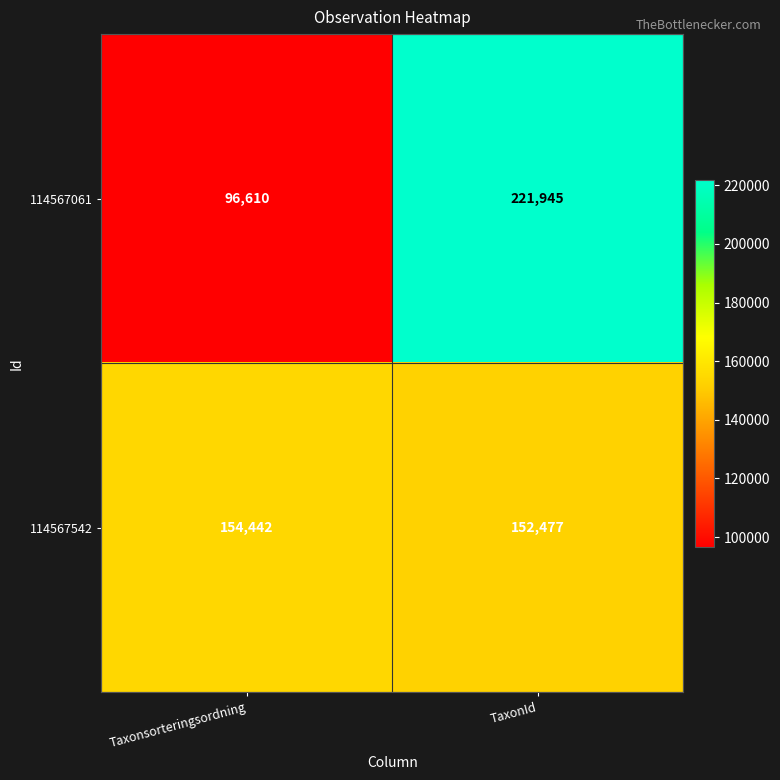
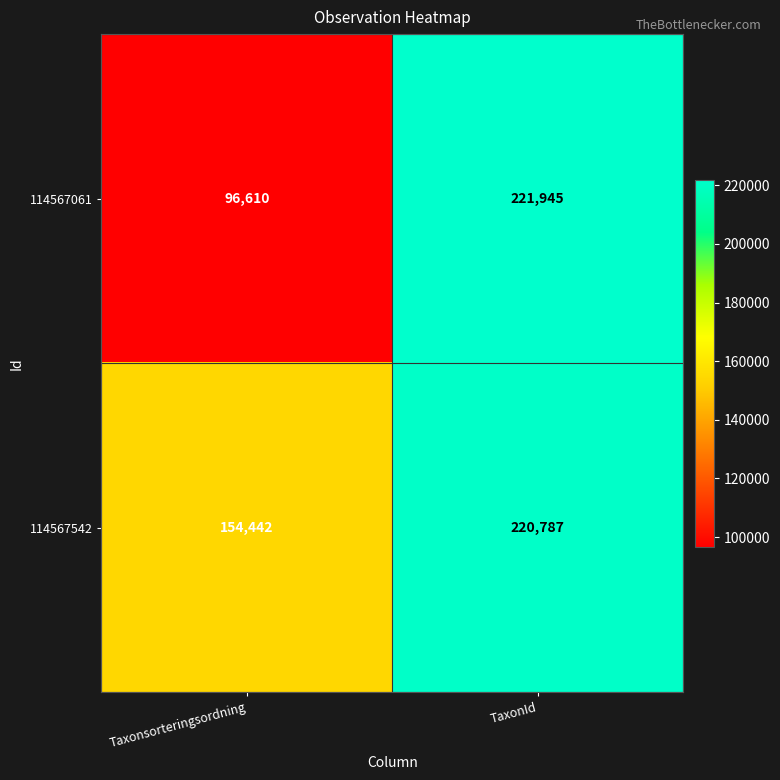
114567542, TaxonId: 152,477 -> 220,787
